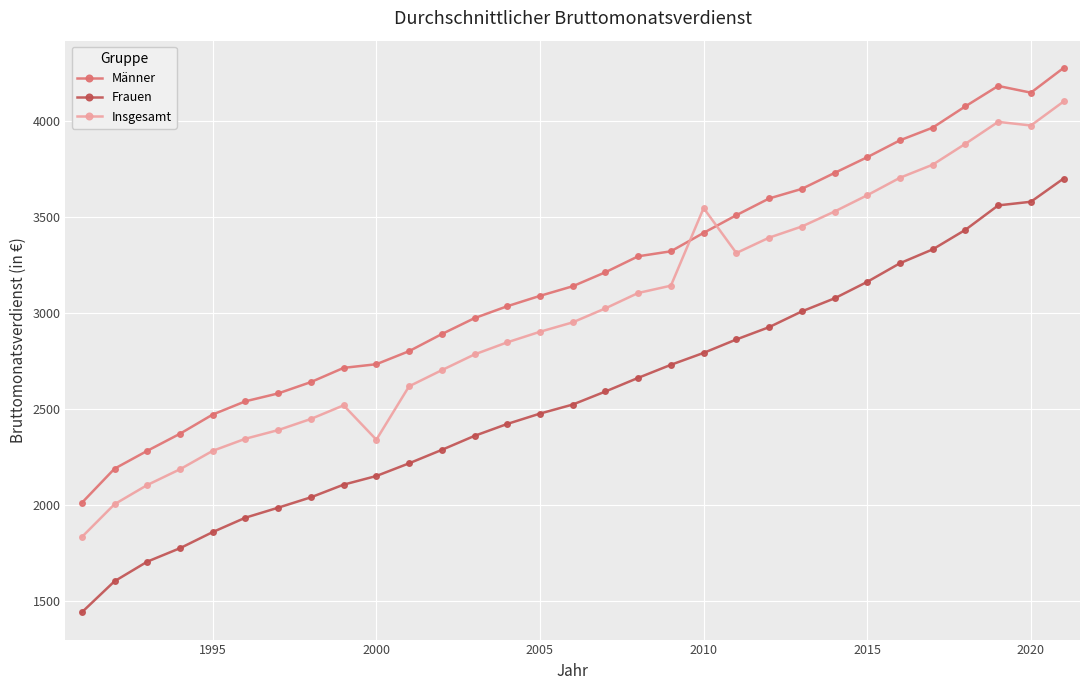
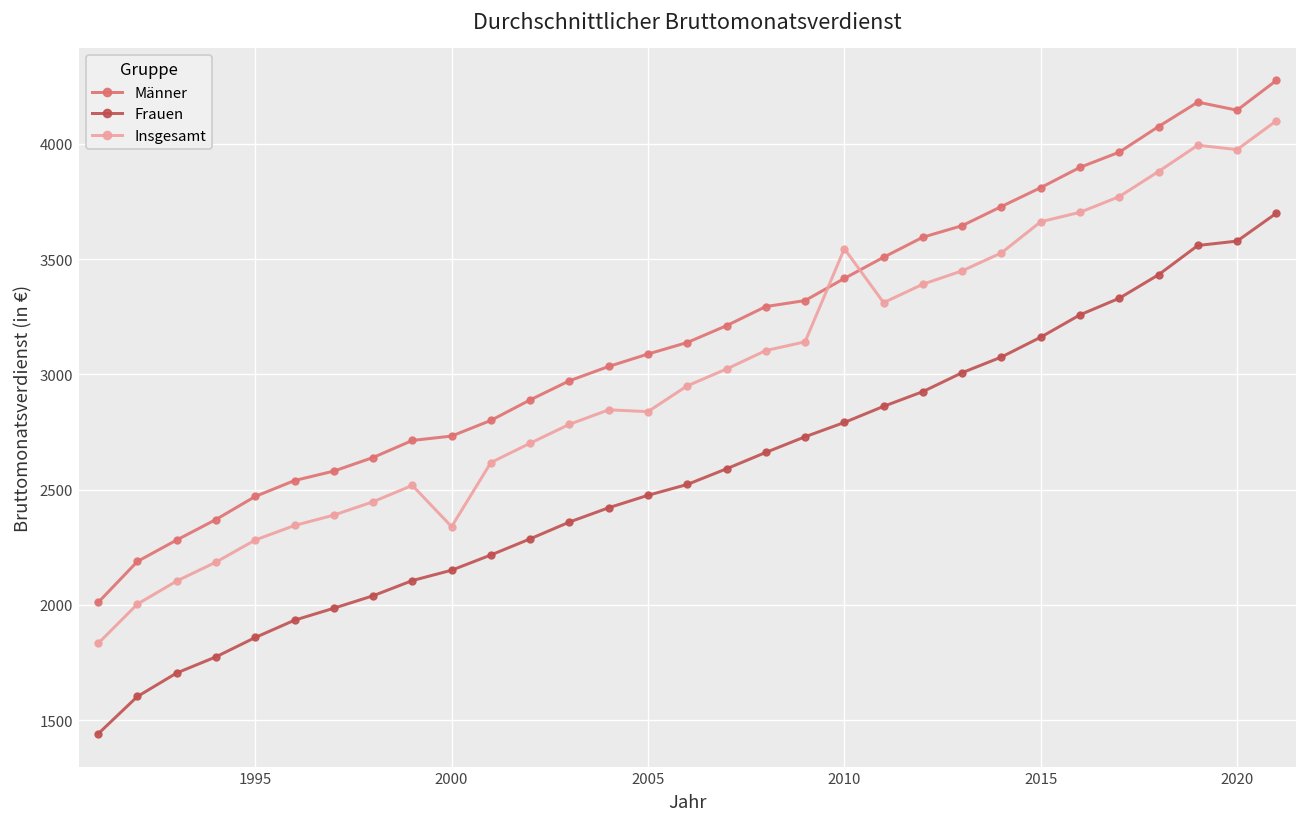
Insgesamt, 2005: 2900 -> 2840
Insgesamt, 2015: 3610 -> 3660
